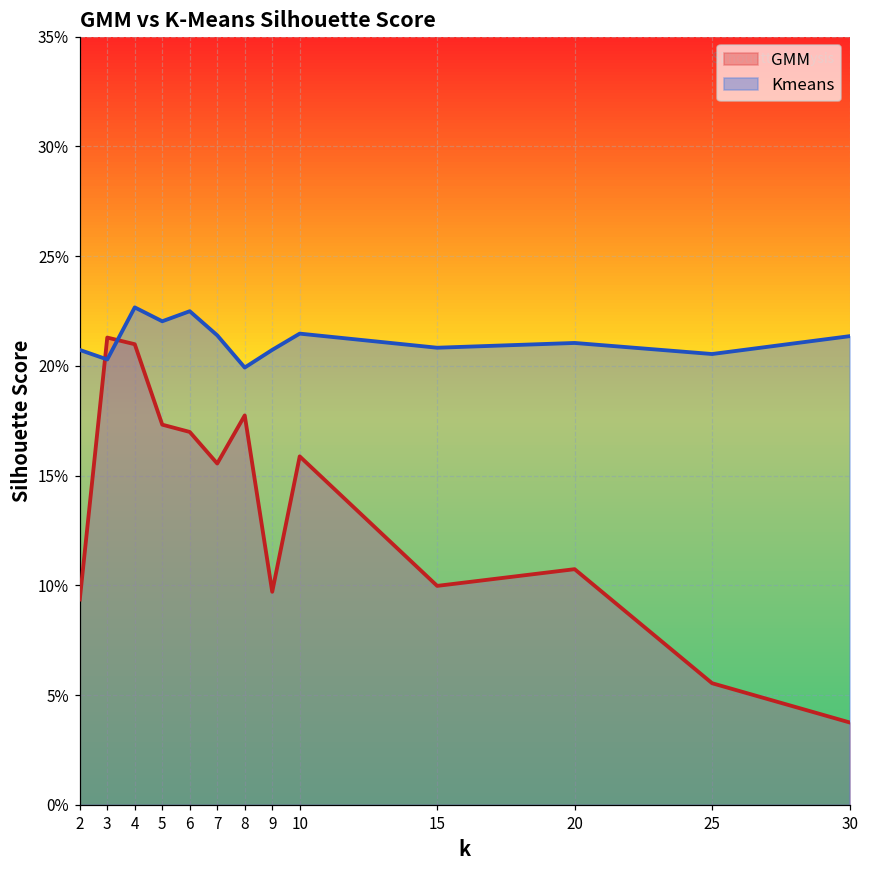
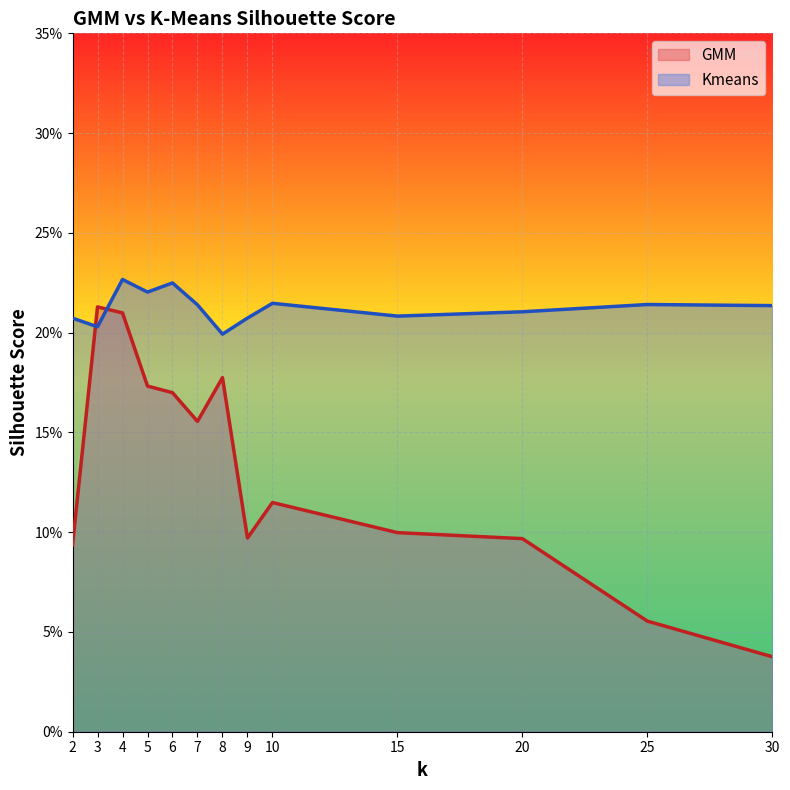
GMM, 10: 15.9% -> 11.5%
GMM, 20: 10.7% -> 9.7%
Kmeans, 25: 20.5% -> 21.4%
